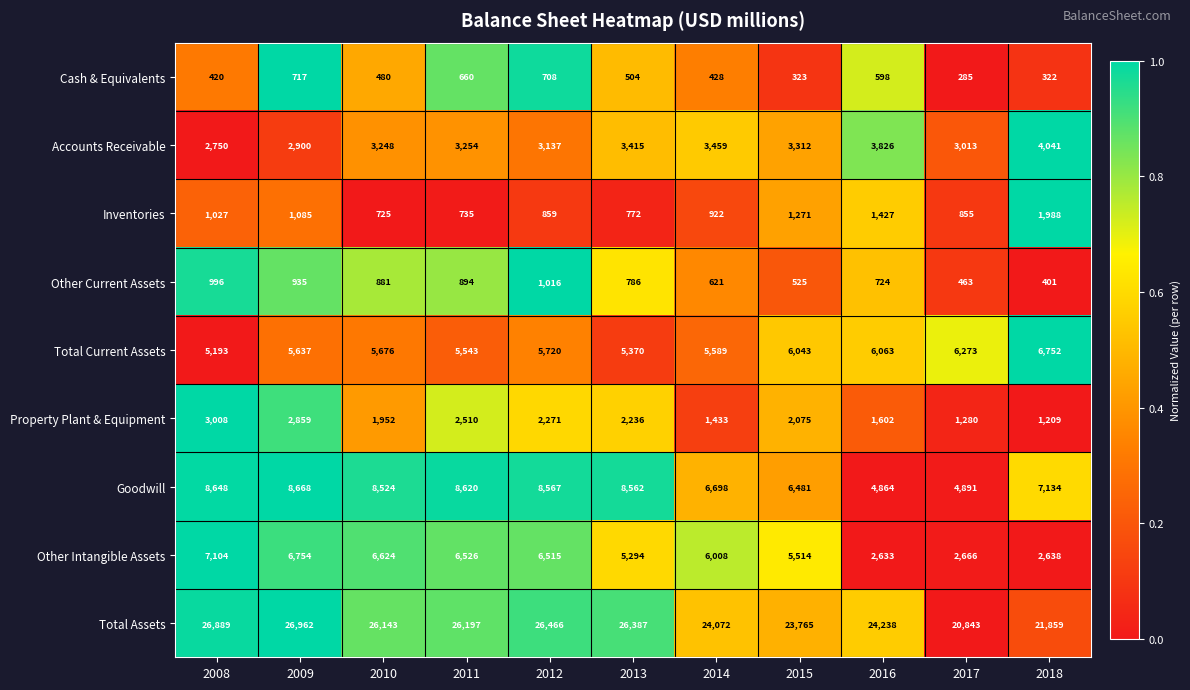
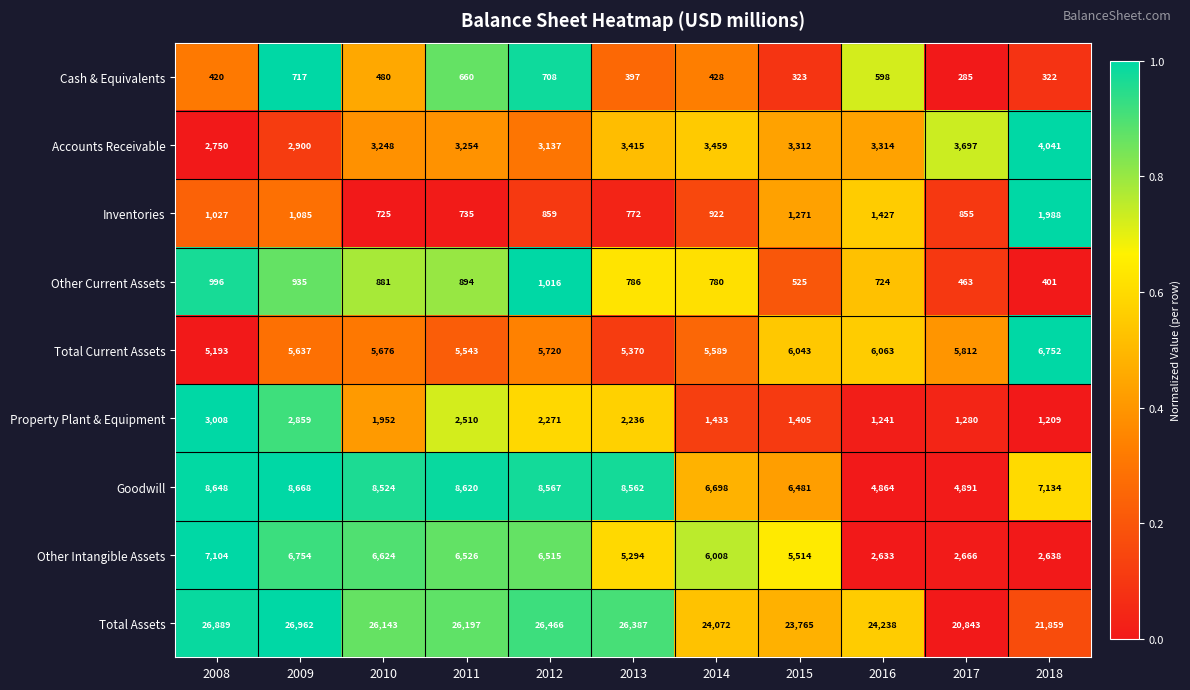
Cash & Equivalents, 2013: 504 -> 397
Accounts Receivable, 2016: 3,826 -> 3,314
Accounts Receivable, 2017: 3,013 -> 3,697
Other Current Assets, 2014: 621 -> 780
Total Current Assets, 2017: 6,273 -> 5,812
Property Plant & Equipment, 2015: 2,075 -> 1,405
Property Plant & Equipment, 2016: 1,602 -> 1,241
